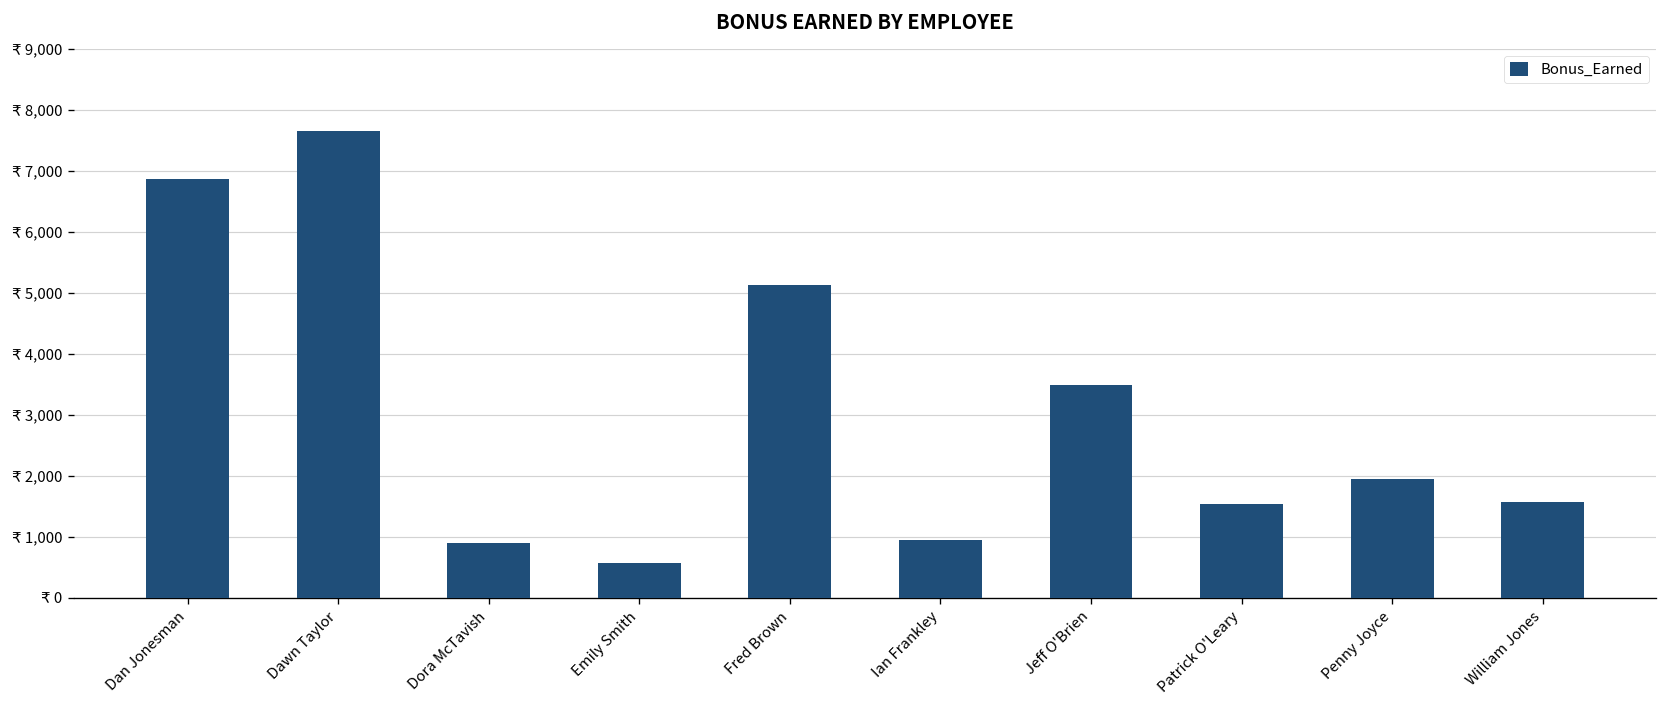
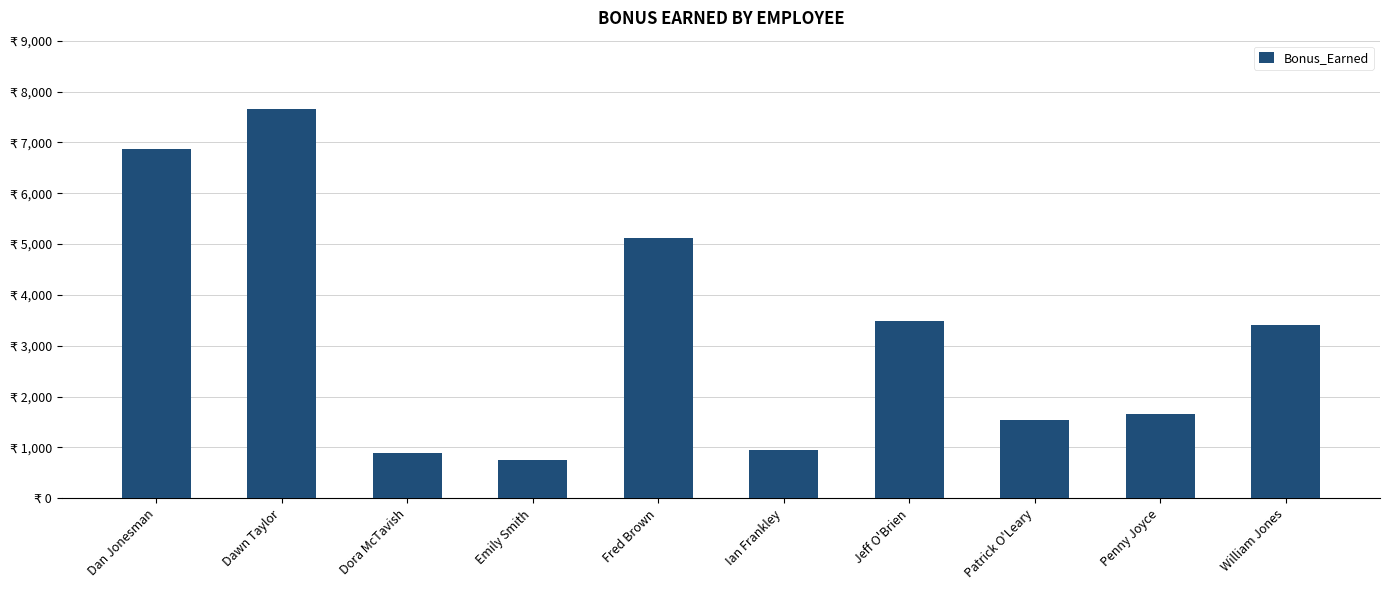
Emily Smith: ₹ 600 -> ₹ 800
Penny Joyce: ₹ 1,900 -> ₹ 1,700
William Jones: ₹ 1,600 -> ₹ 3,400
